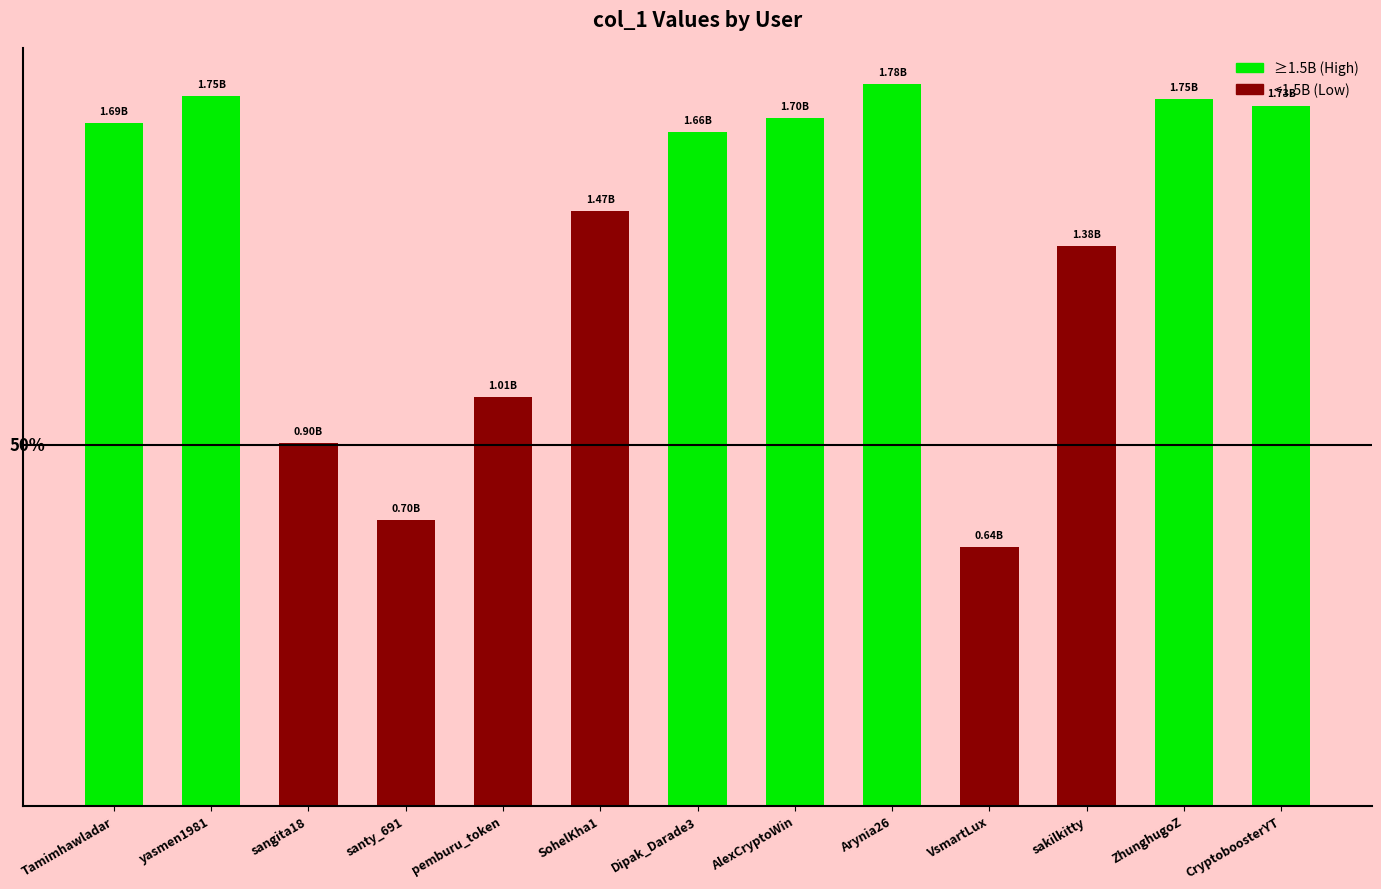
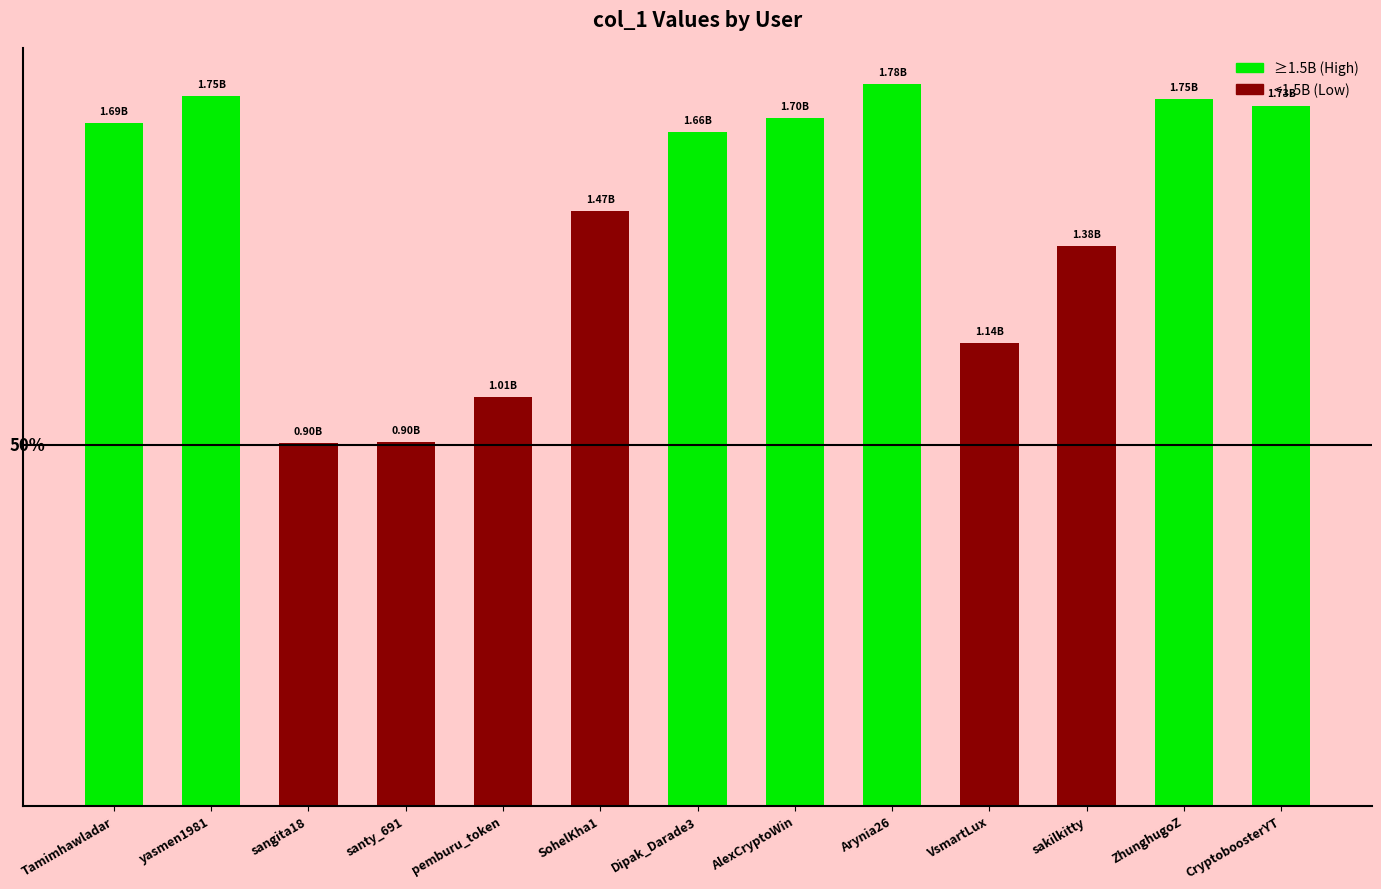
santy_691: 0.70B -> 0.90B
VsmartLux: 0.64B -> 1.14B
